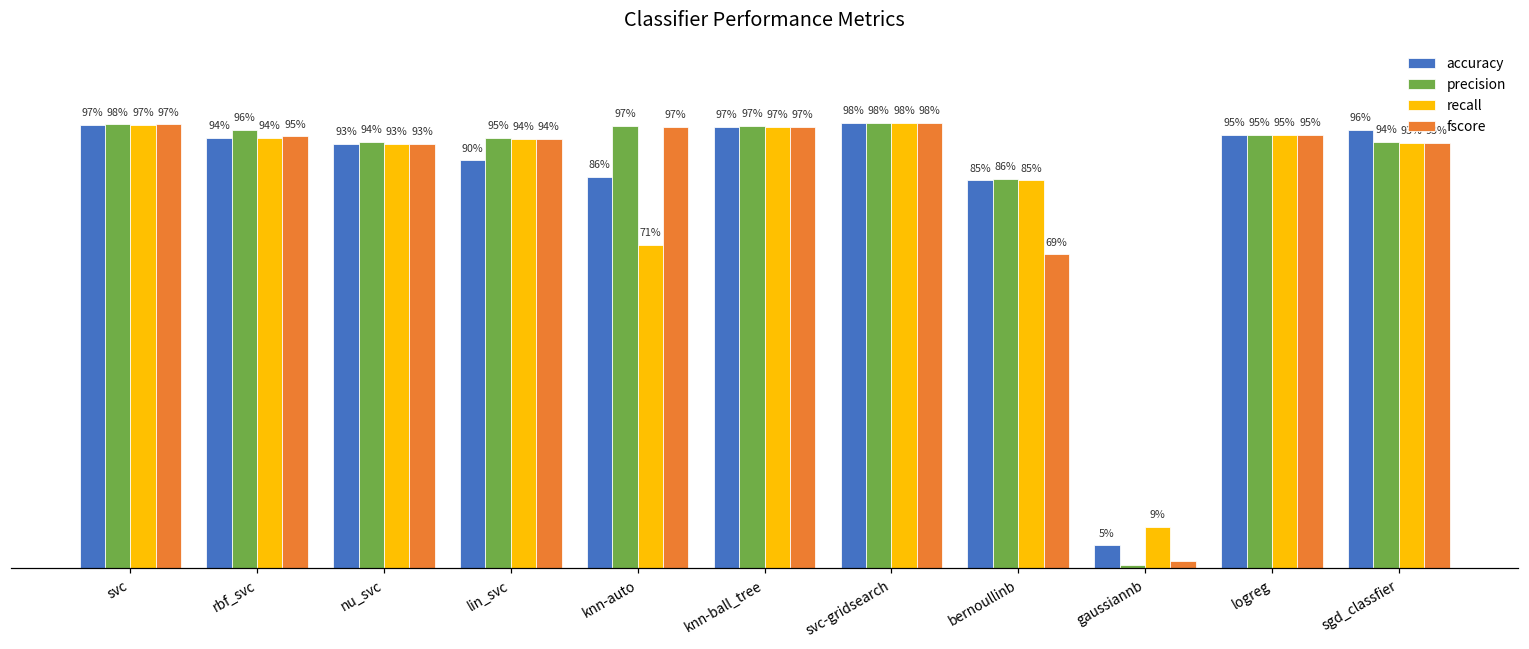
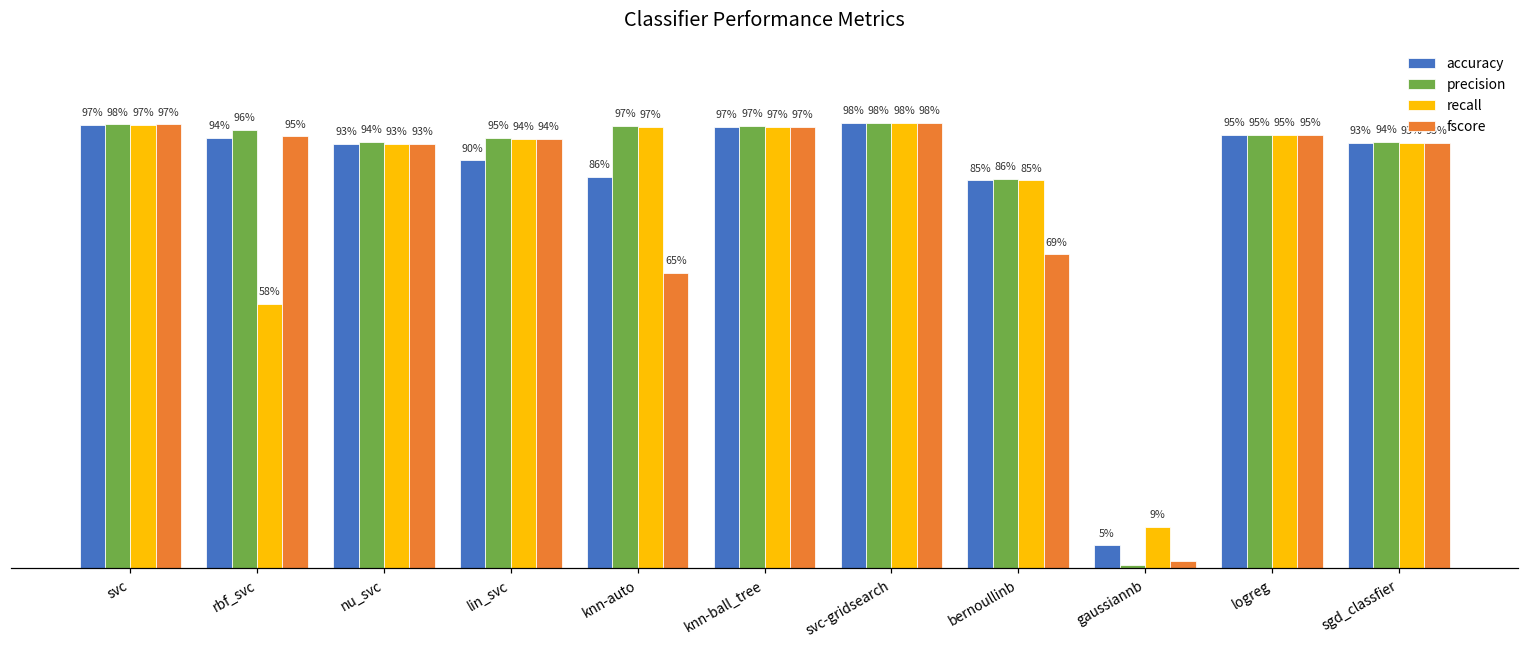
recall, rbf_svc: 94% -> 58%
recall, knn-auto: 71% -> 97%
fscore, knn-auto: 97% -> 65%
accuracy, sgd_classfier: 96% -> 93%
